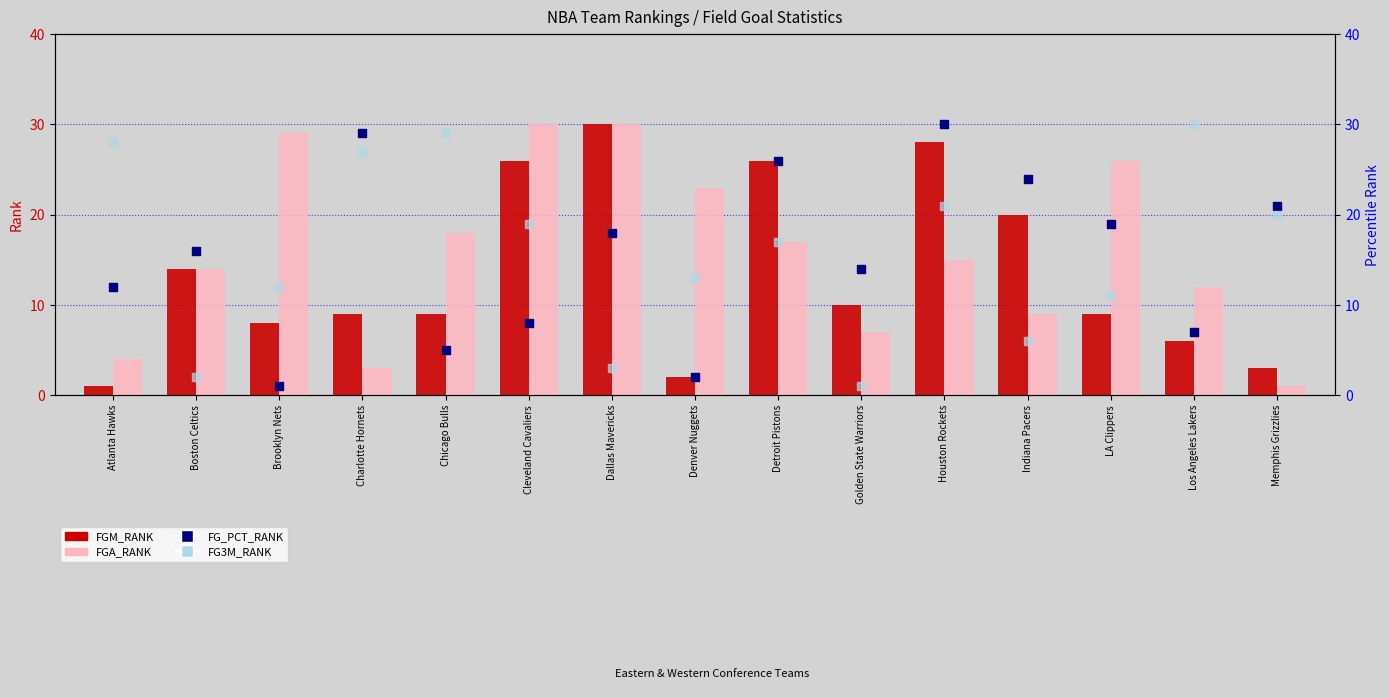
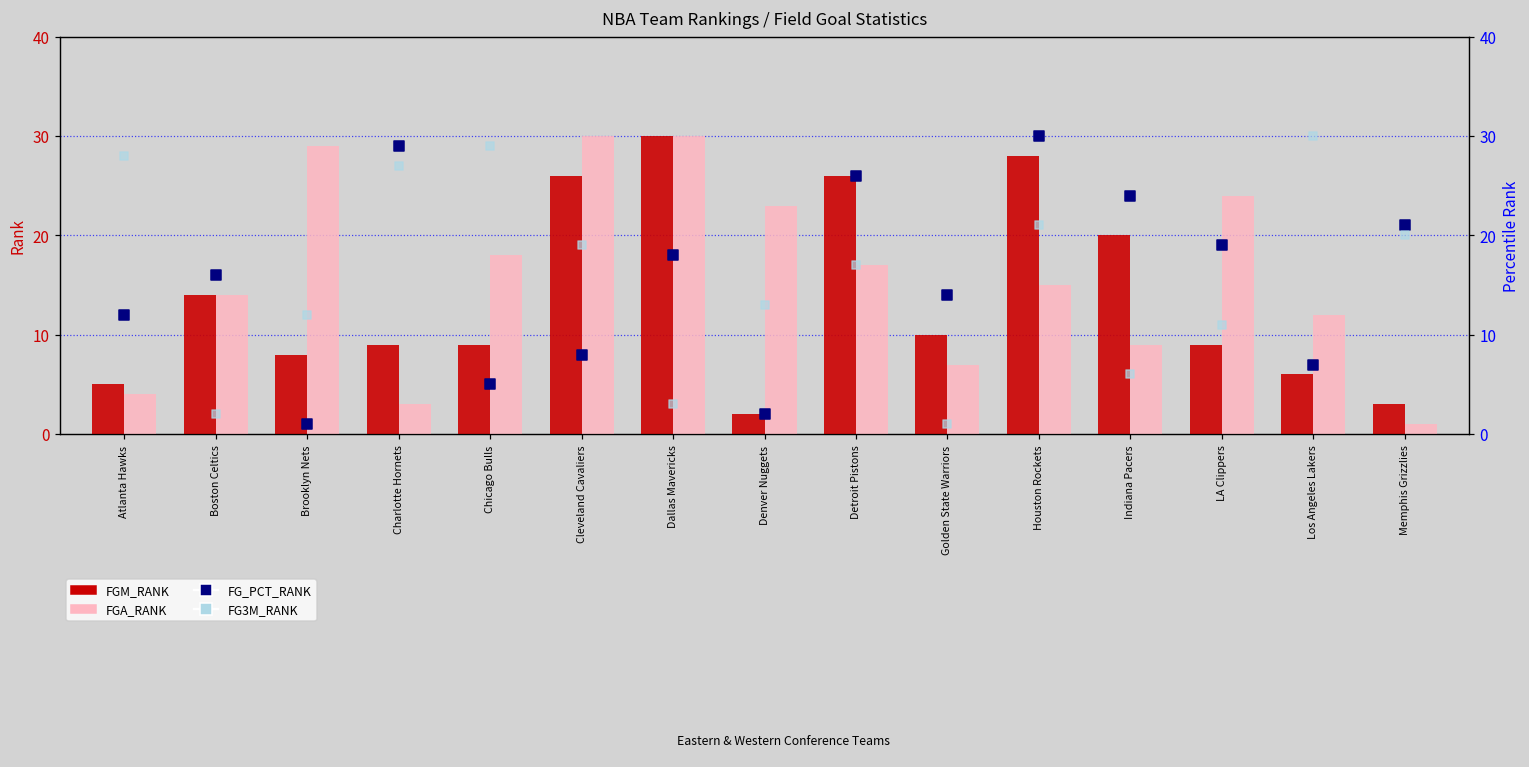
FGM_RANK, Atlanta Hawks: 1 -> 5
FGA_RANK, LA Clippers: 26 -> 24
